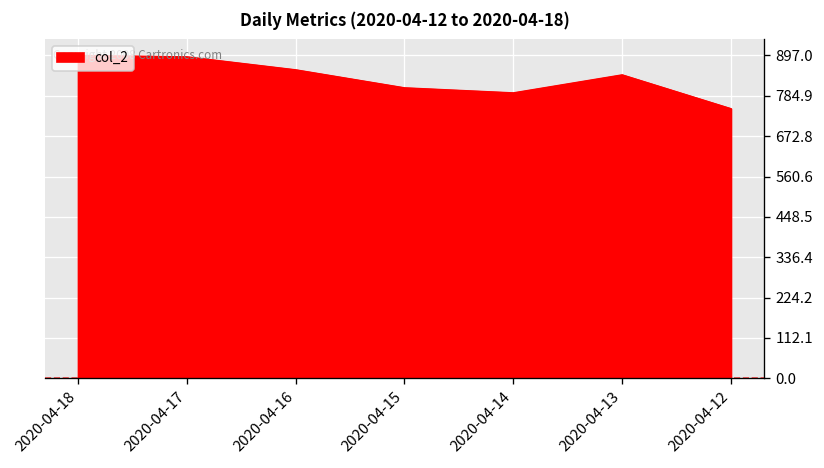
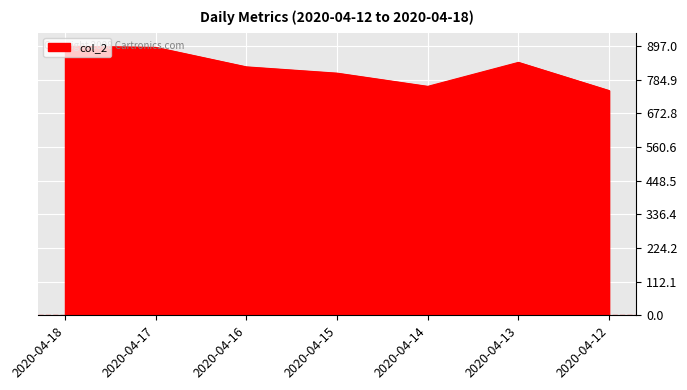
2020-04-16: 860 -> 830
2020-04-14: 790 -> 760
